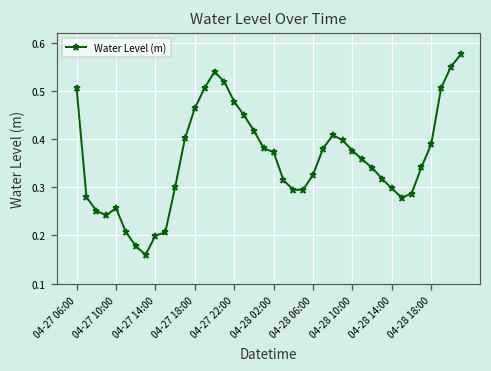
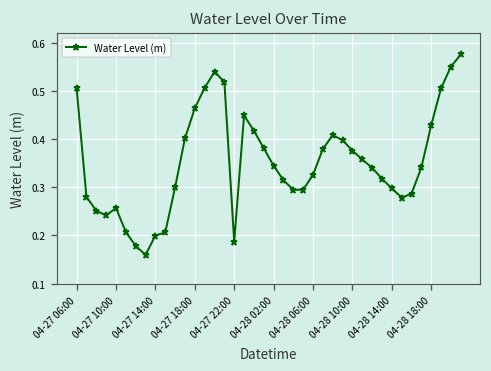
04-27 22:00: 0.48 -> 0.19
04-28 02:00: 0.37 -> 0.34
04-28 18:00: 0.39 -> 0.43
